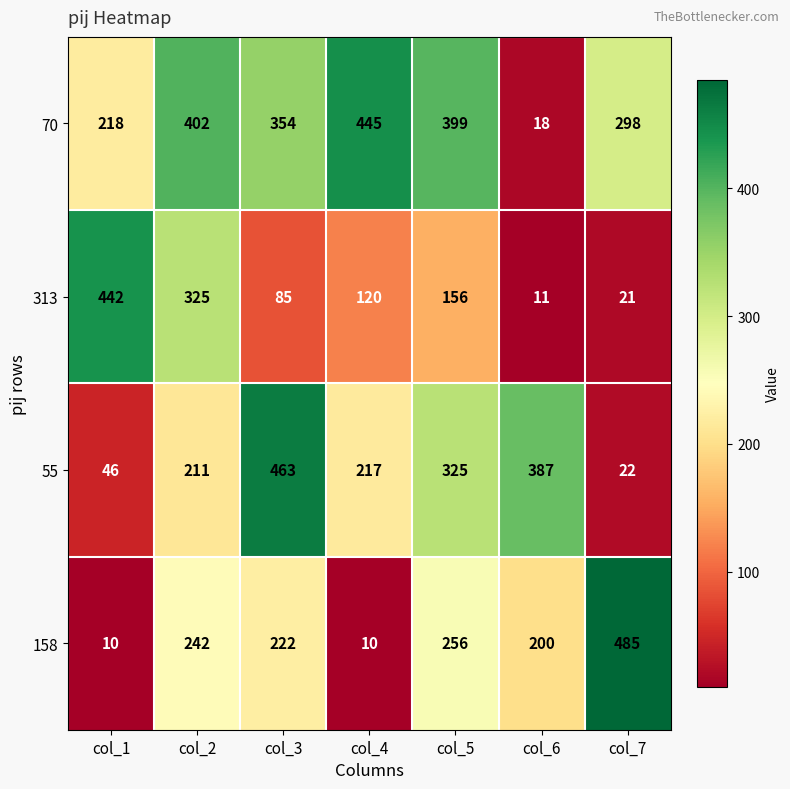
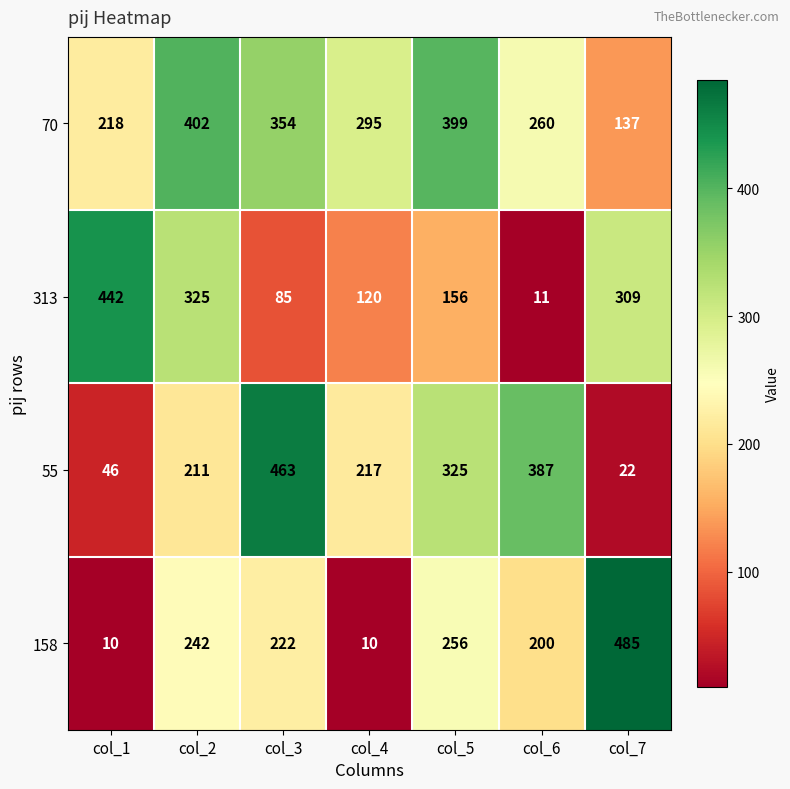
70, col_4: 445 -> 295
70, col_6: 18 -> 260
70, col_7: 298 -> 137
313, col_7: 21 -> 309
